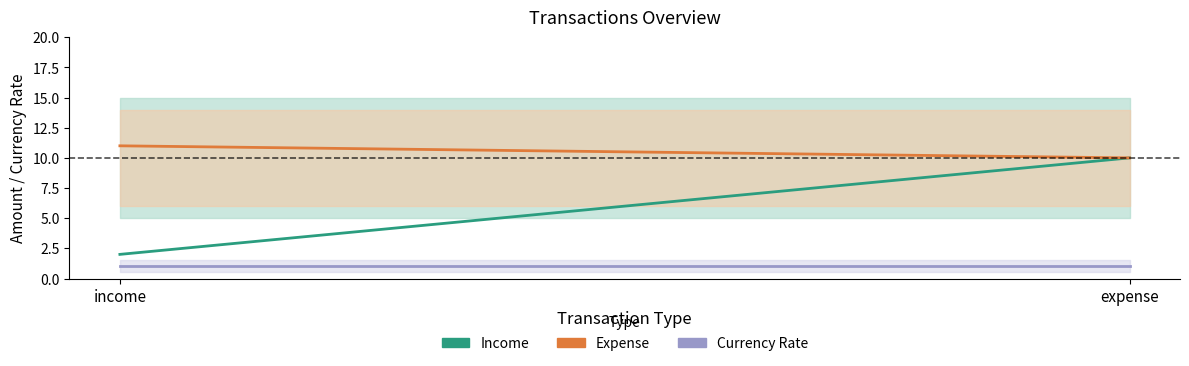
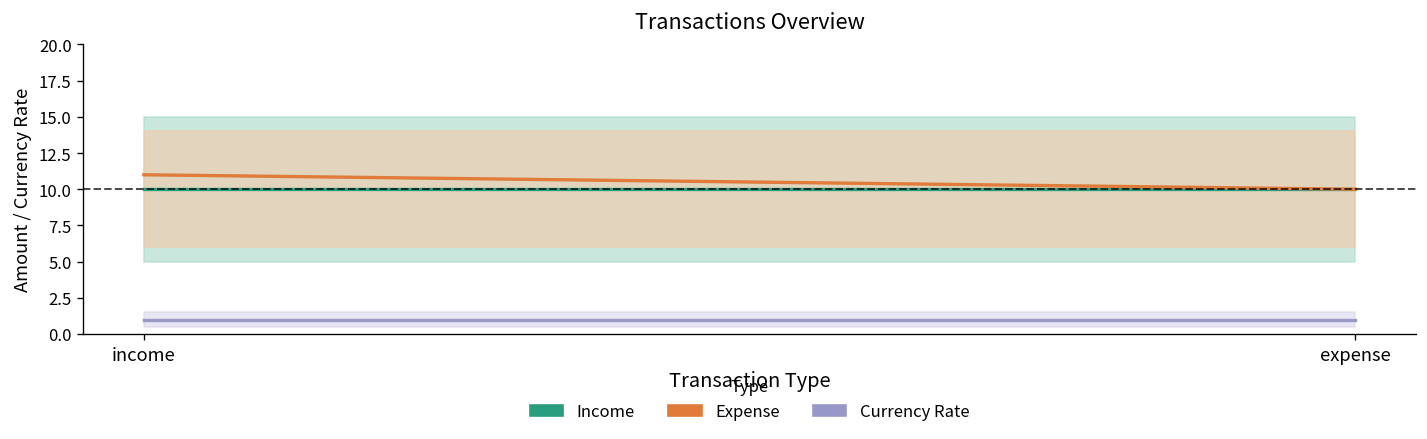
Income, income: 2 -> 10
